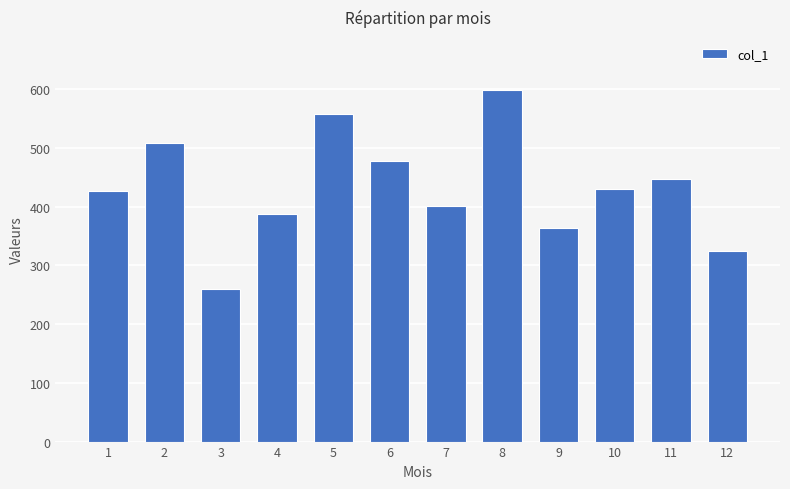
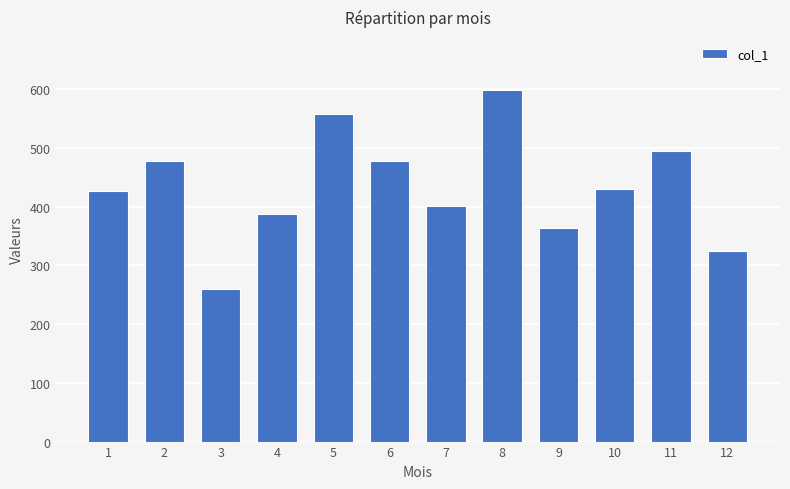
2: 510 -> 480
11: 450 -> 500
